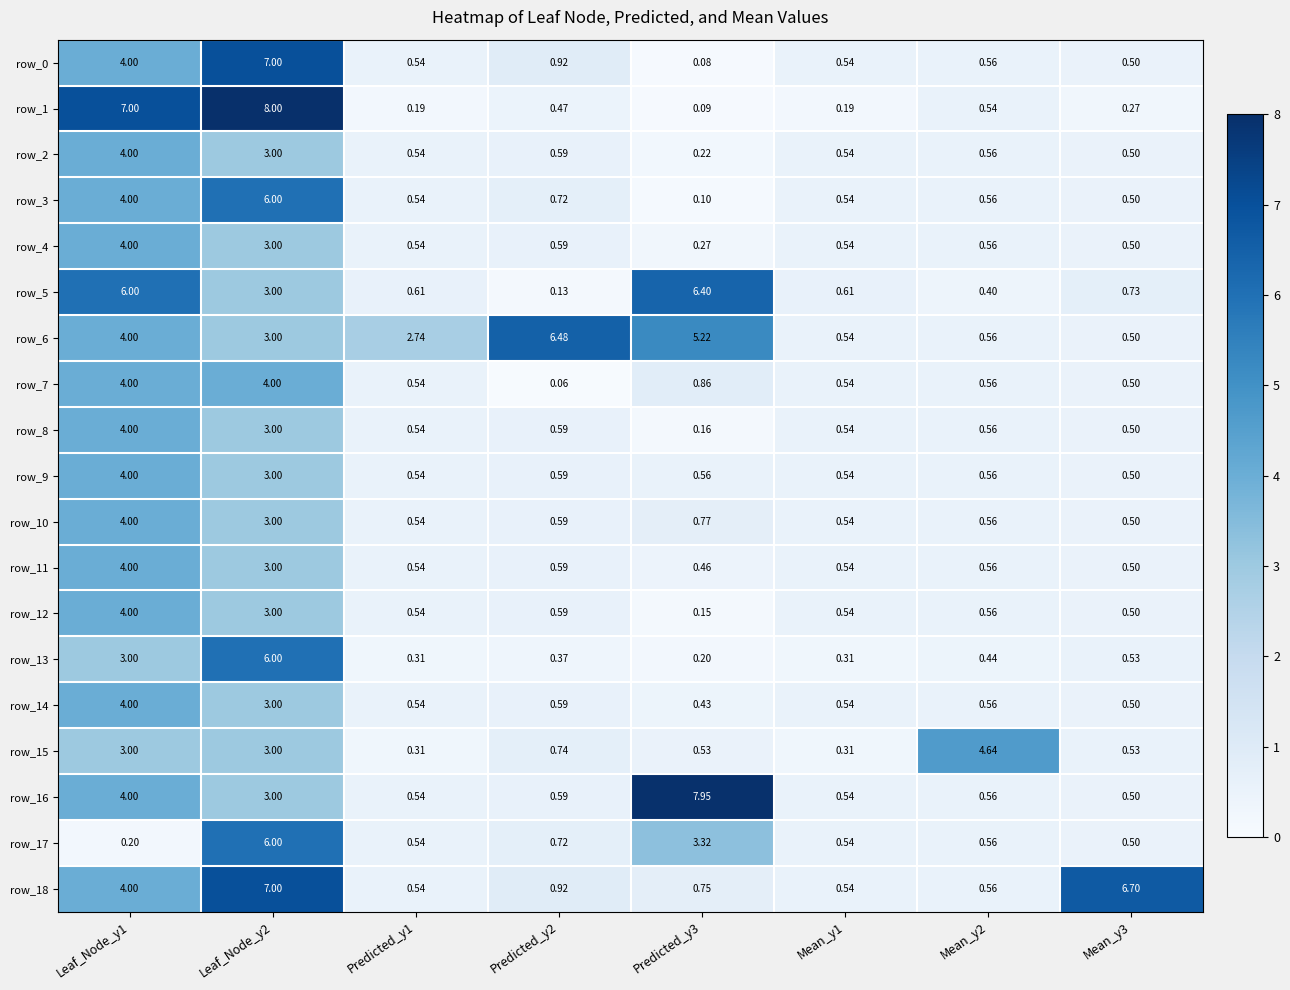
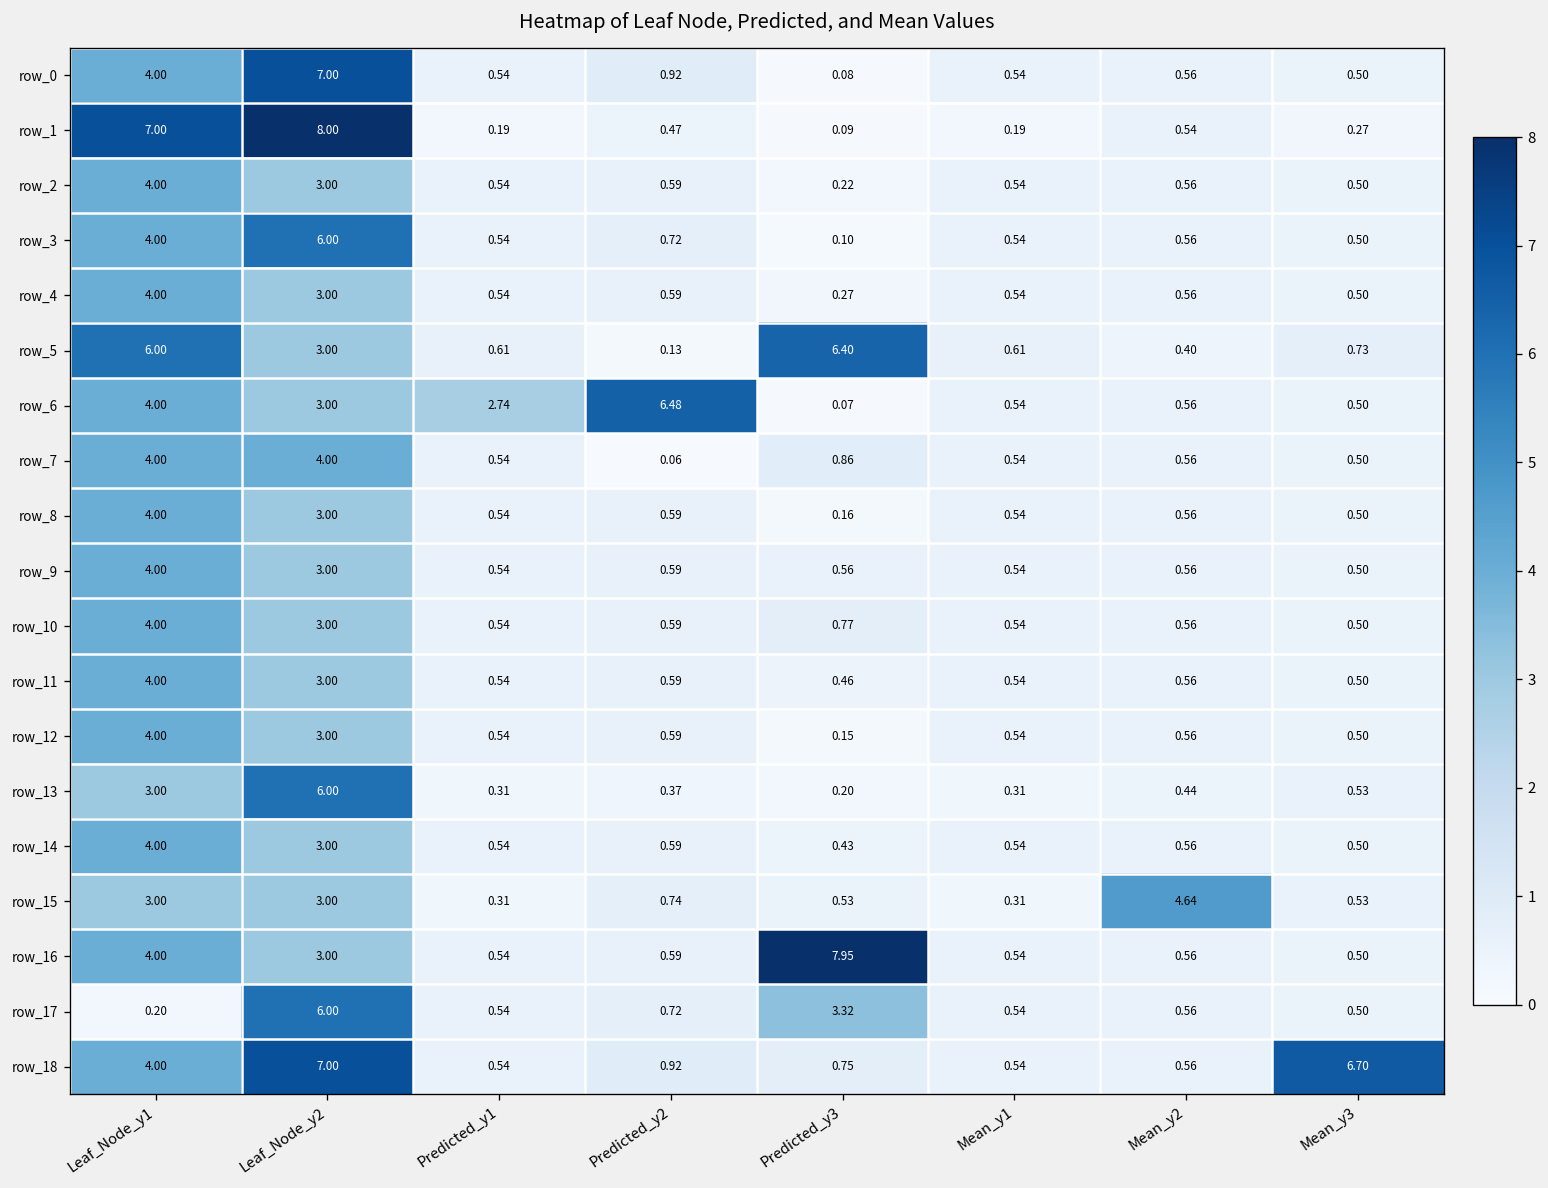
row_6, Predicted_y3: 5.22 -> 0.07
